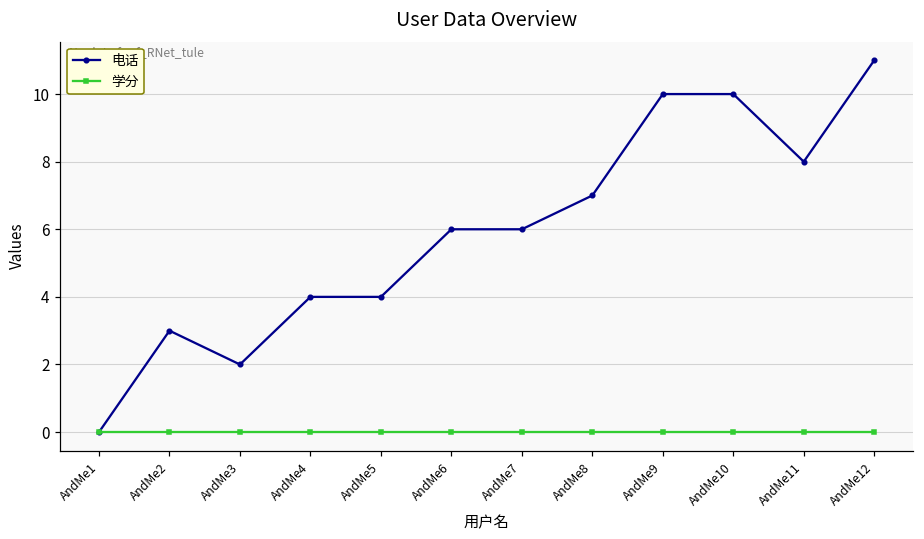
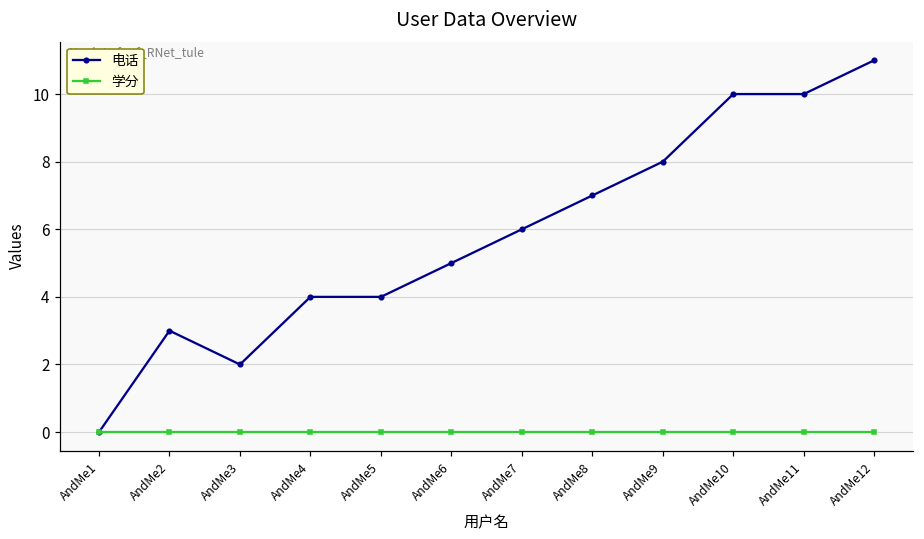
电话, AndMe6: 6.0 -> 5.0
电话, AndMe9: 10.0 -> 8.0
电话, AndMe11: 8.0 -> 10.0
